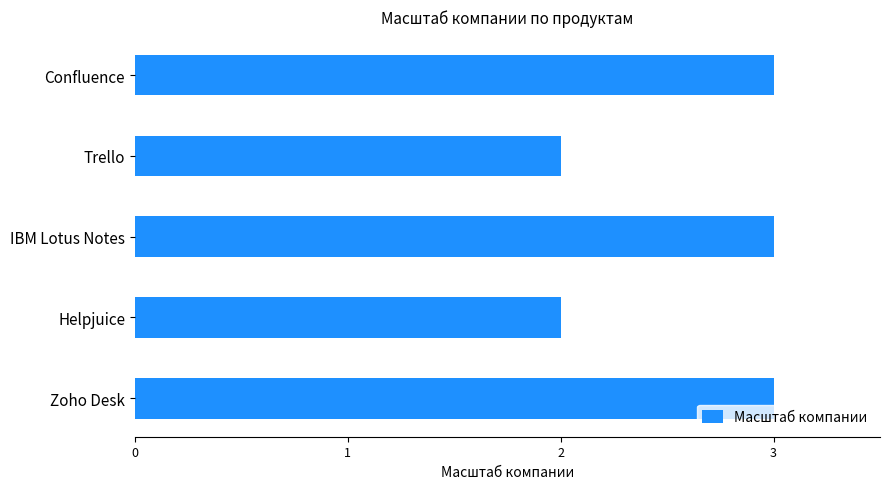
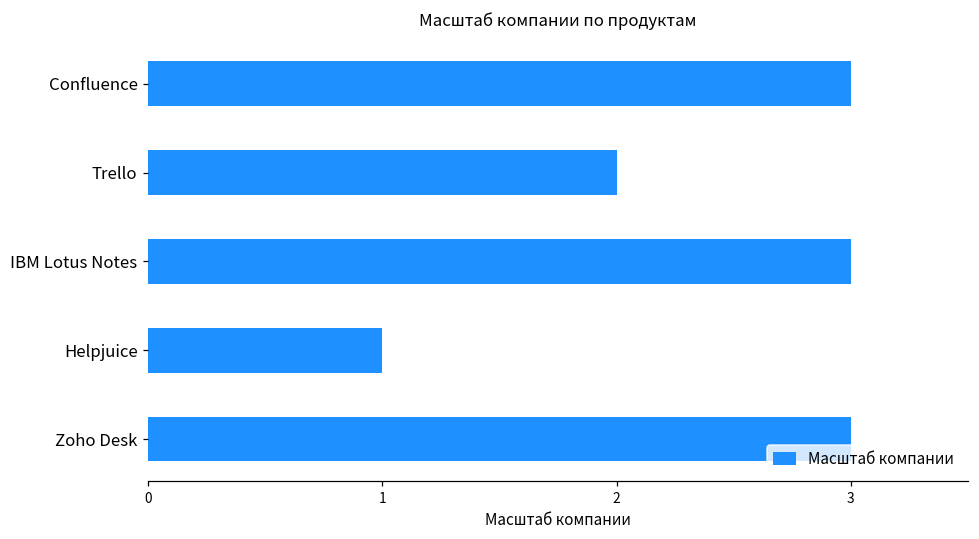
Helpjuice: 2 -> 1
